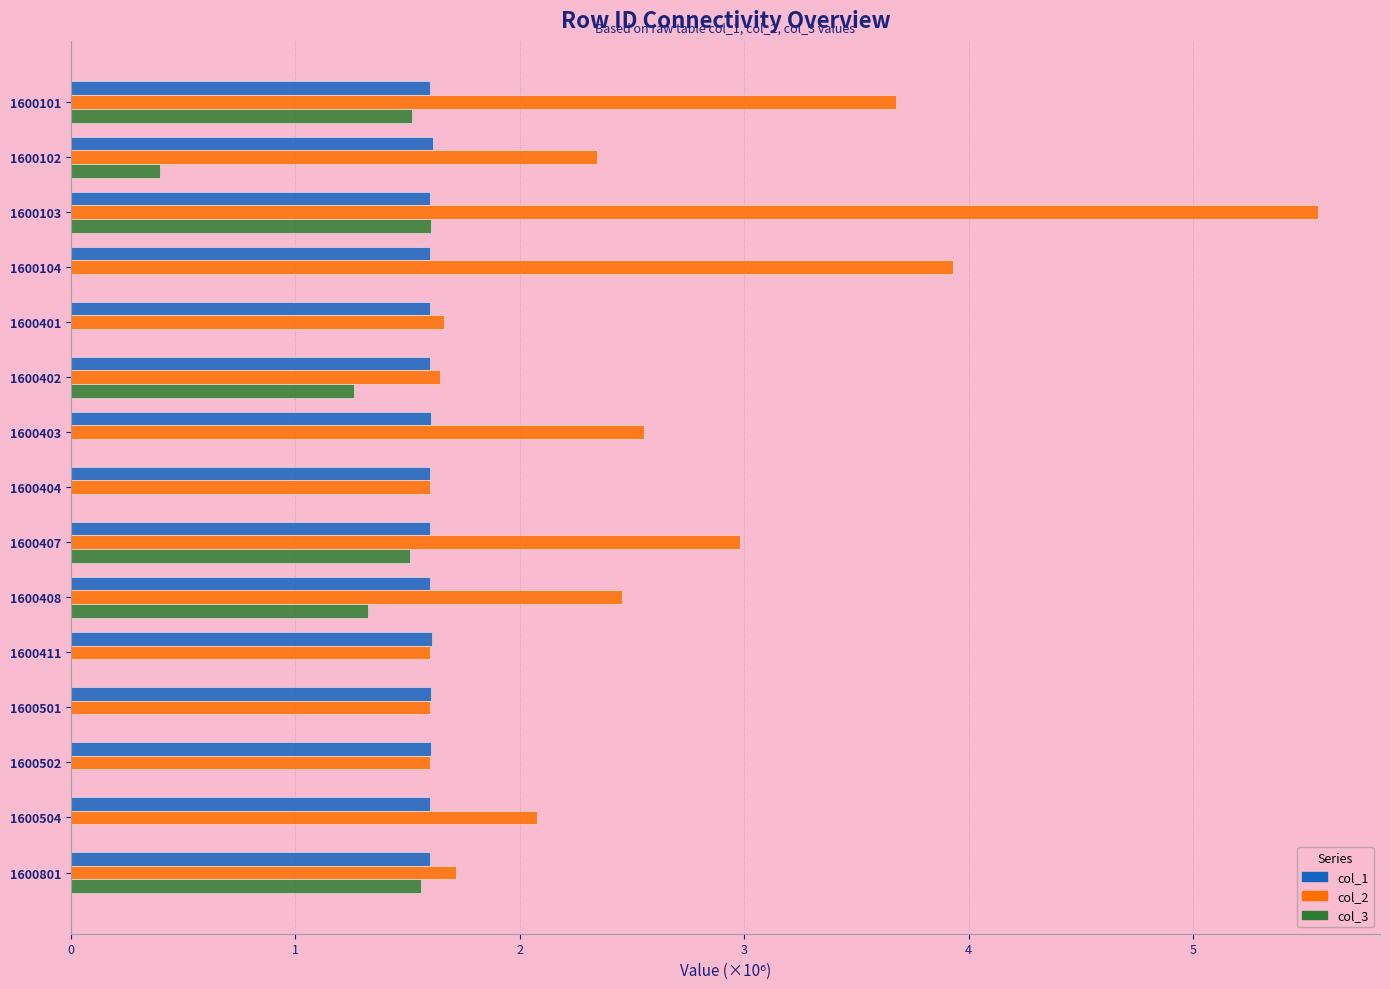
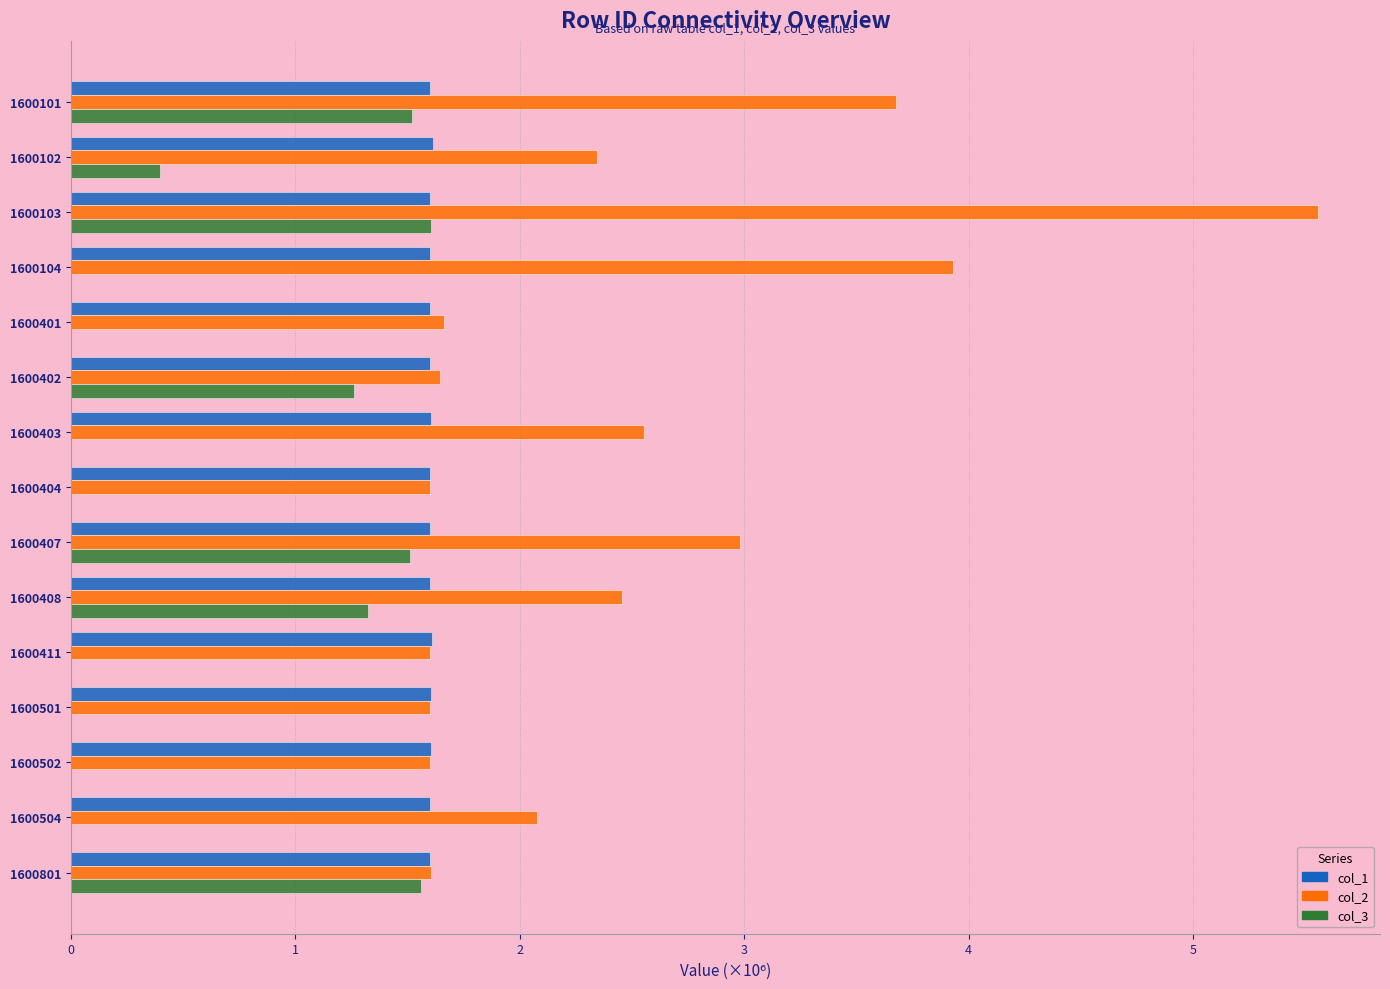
col_2, 1600801: 1.71 -> 1.61
